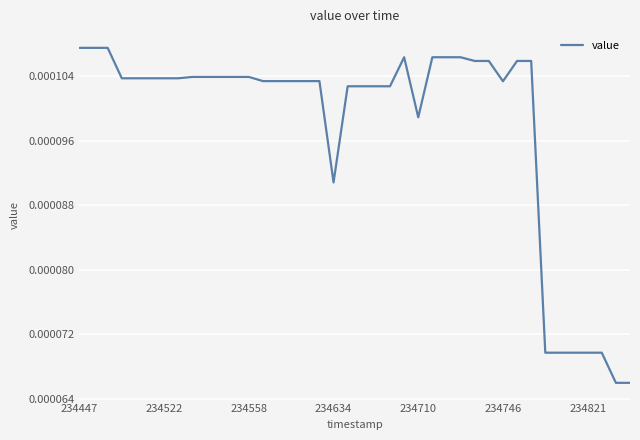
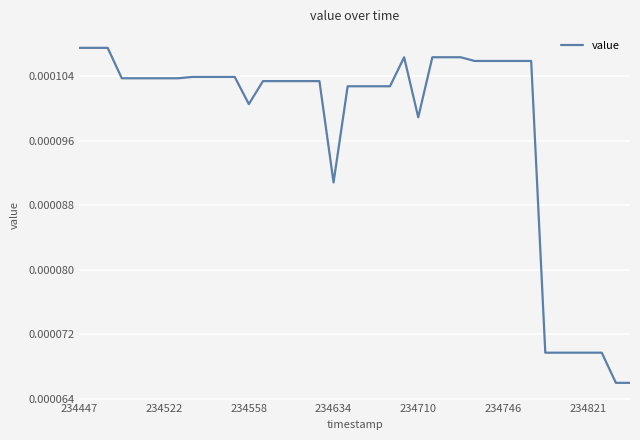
234558: 0.000104 -> 0.000101
234746: 0.000103 -> 0.000106
